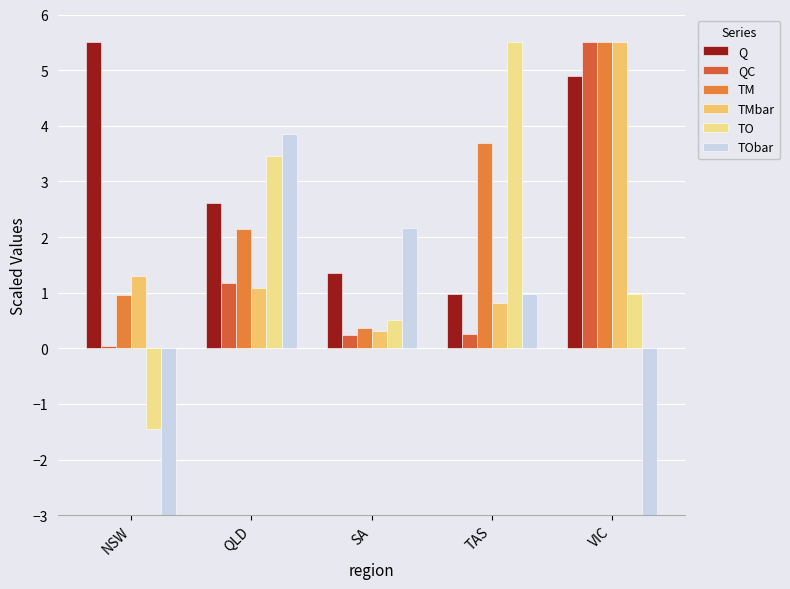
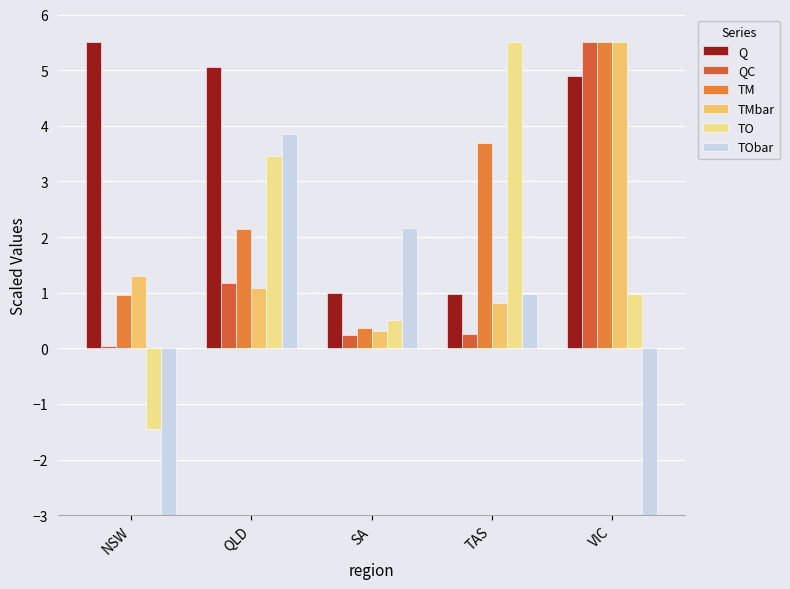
Q, QLD: 2.6 -> 5.1
Q, SA: 1.4 -> 1.0
